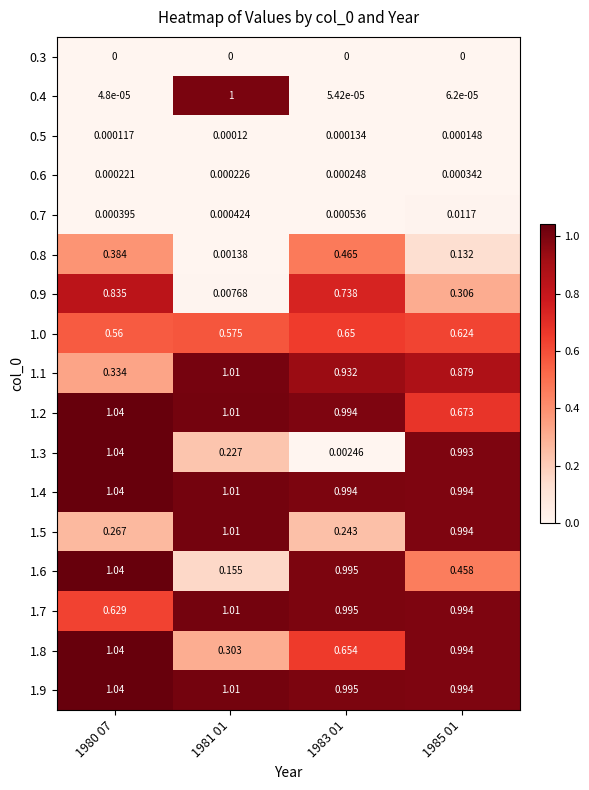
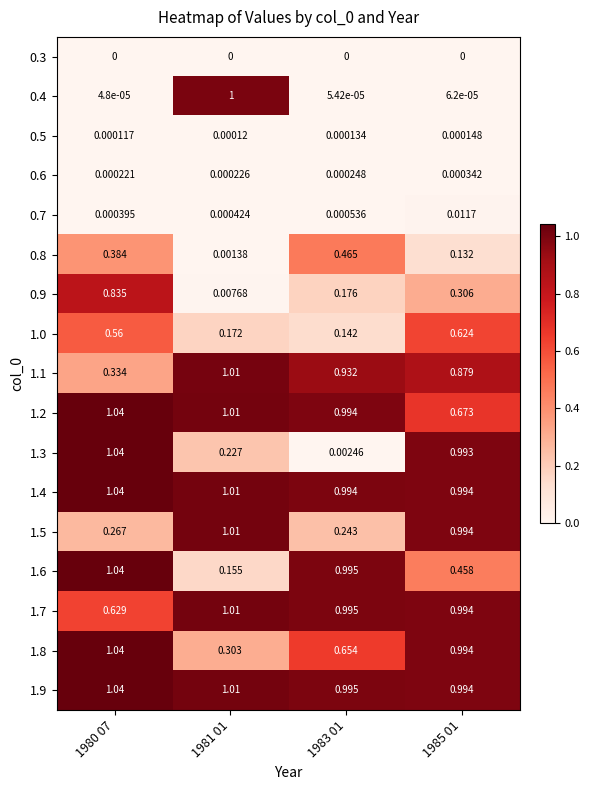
0.9, 1983 01: 0.738 -> 0.176
1.0, 1981 01: 0.575 -> 0.172
1.0, 1983 01: 0.65 -> 0.142
